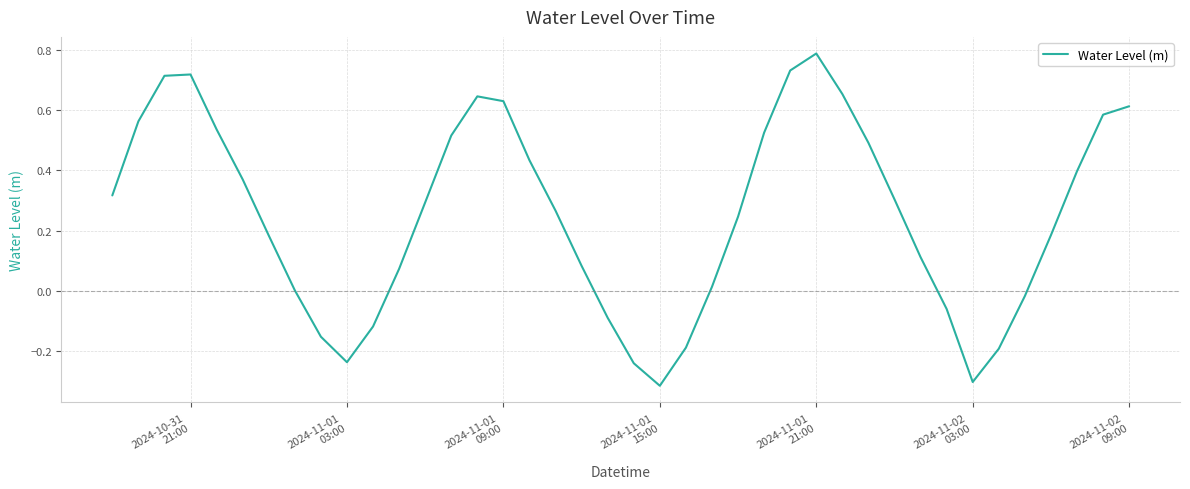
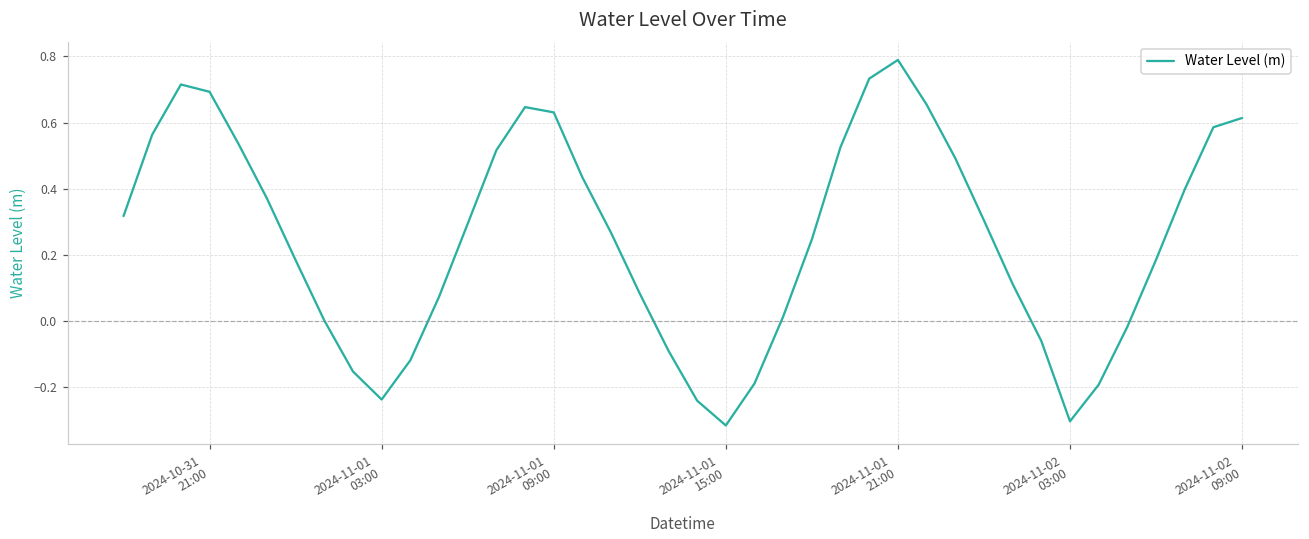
2024-10-31 21:00: 0.72 -> 0.69
